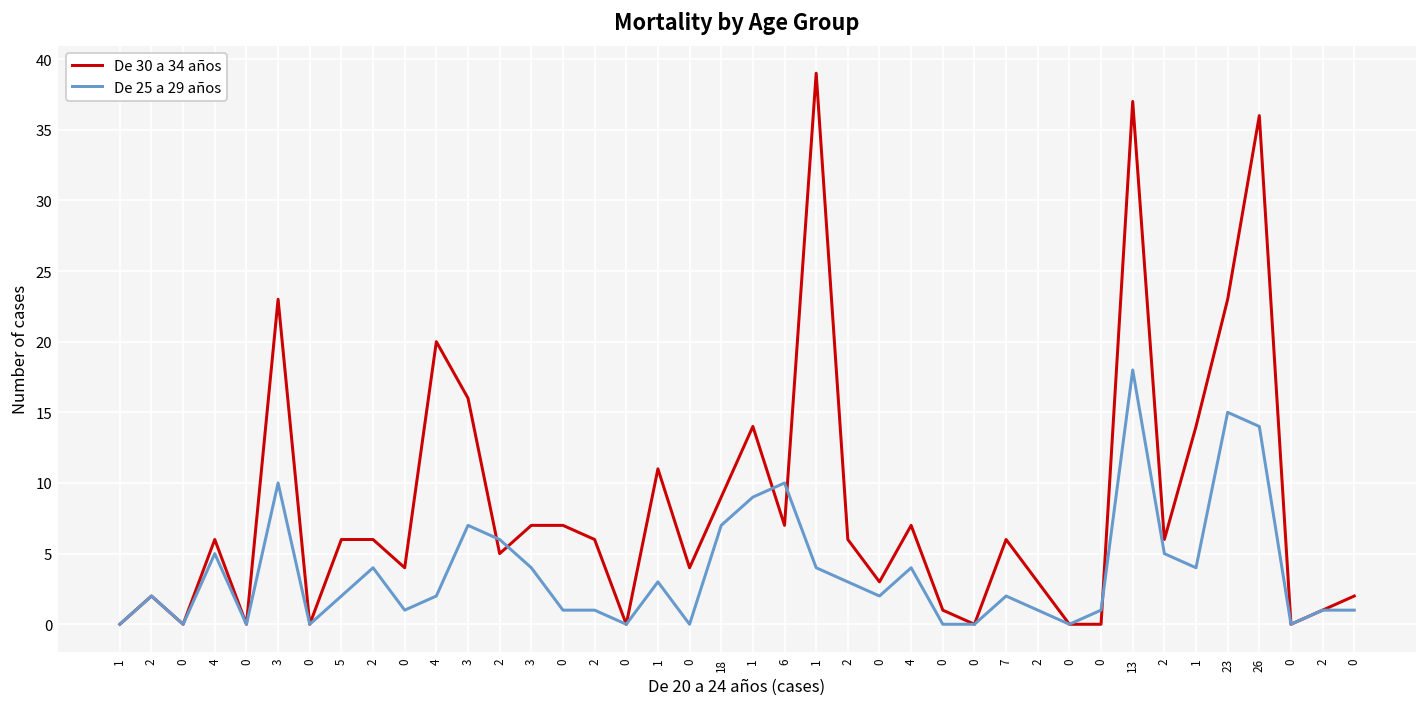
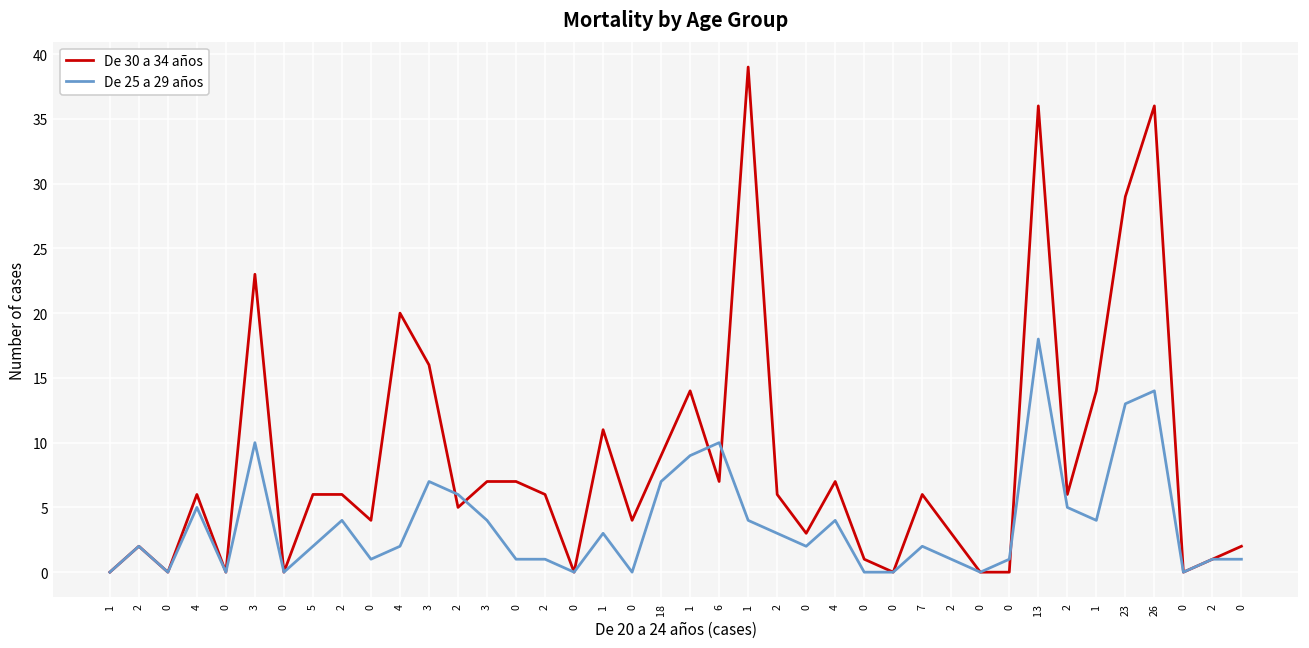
De 30 a 34 años, 13: 37 -> 36
De 30 a 34 años, 23: 23 -> 29
De 25 a 29 años, 23: 15 -> 13
